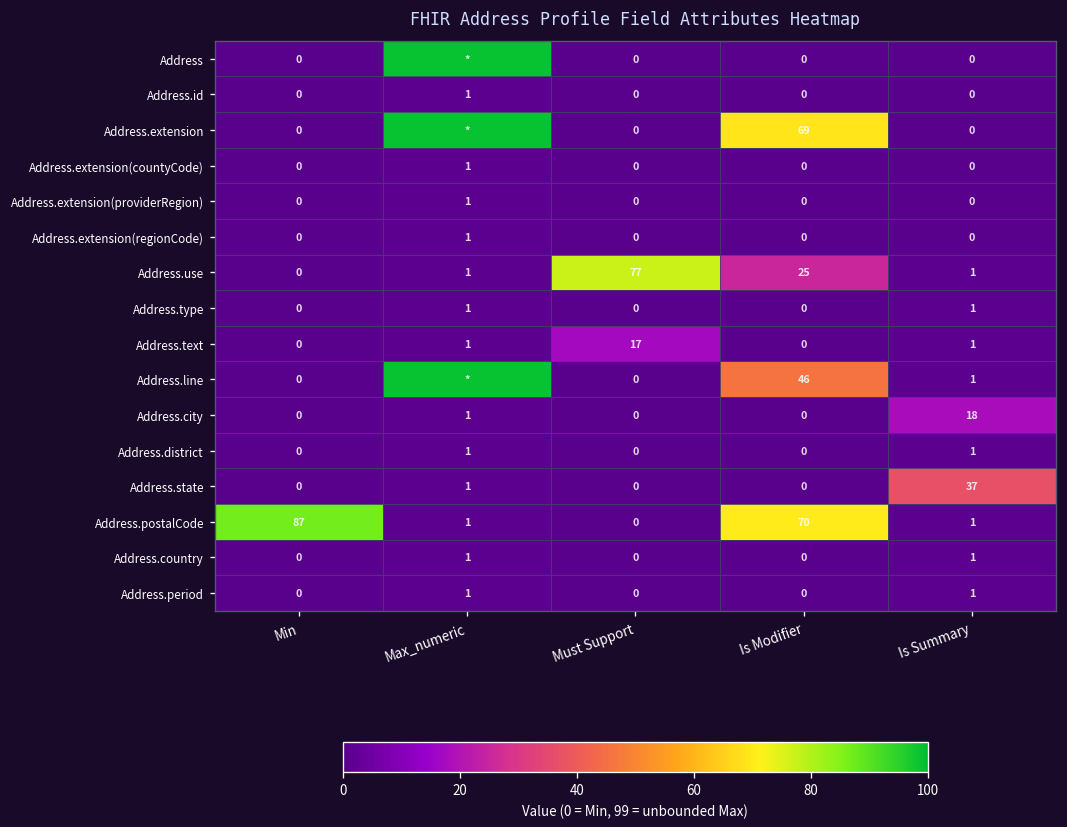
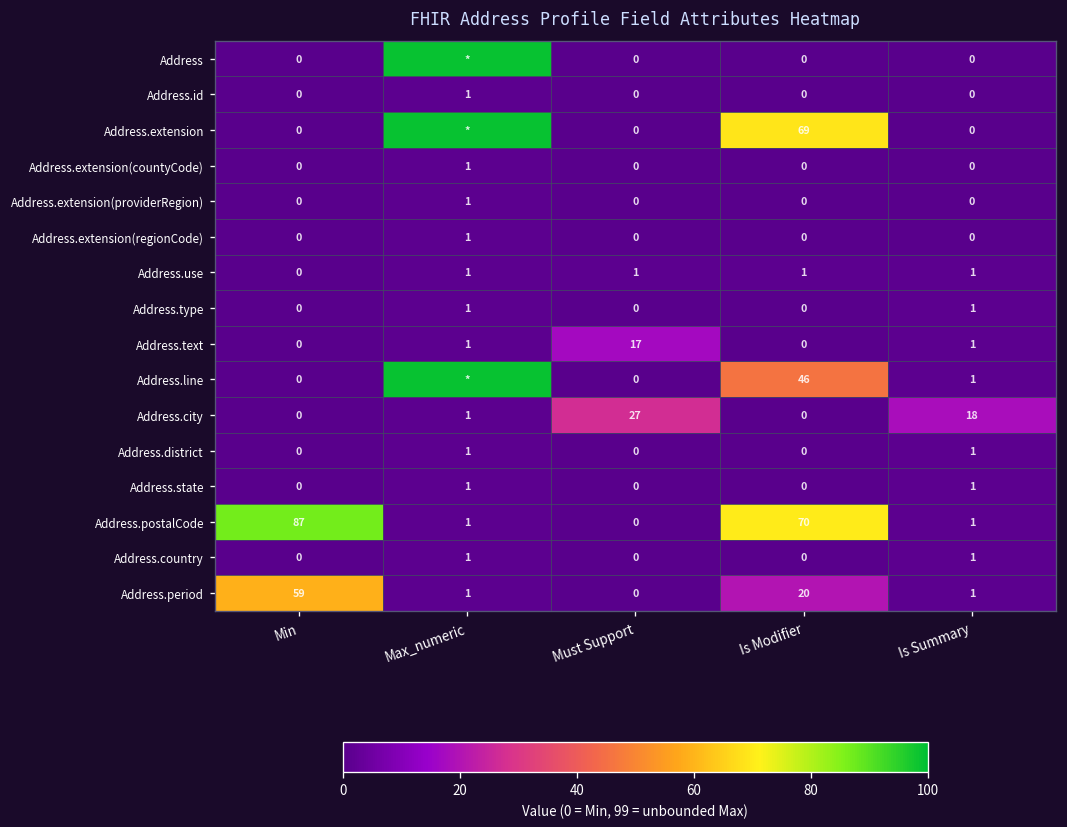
Address.use, Must Support: 77 -> 1
Address.use, Is Modifier: 25 -> 1
Address.city, Must Support: 0 -> 27
Address.state, Is Summary: 37 -> 1
Address.period, Min: 0 -> 59
Address.period, Is Modifier: 0 -> 20
